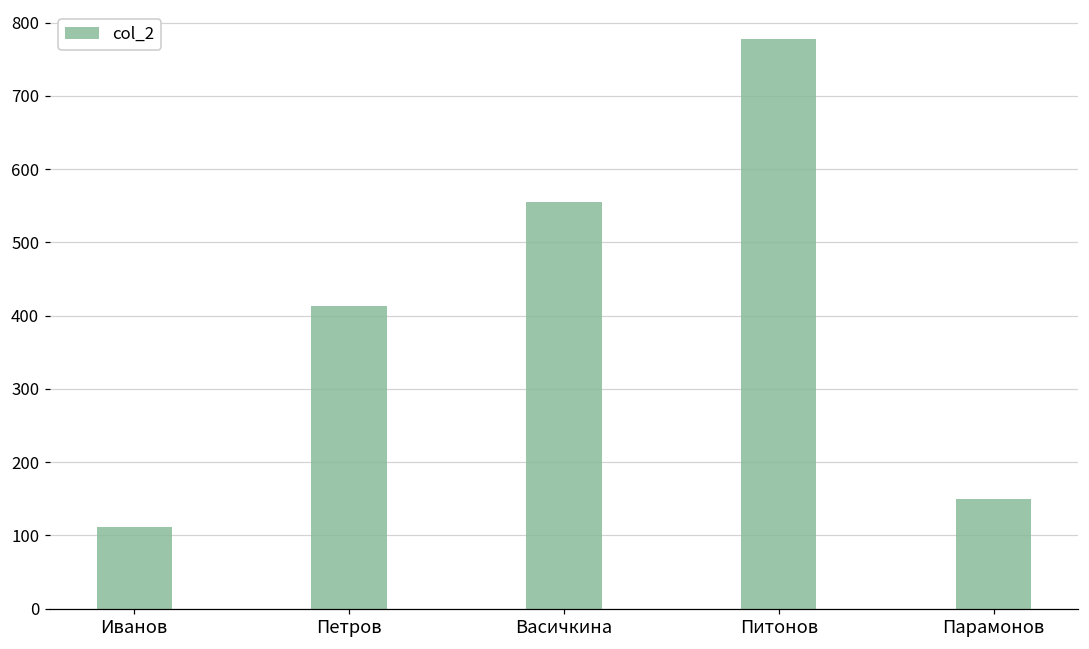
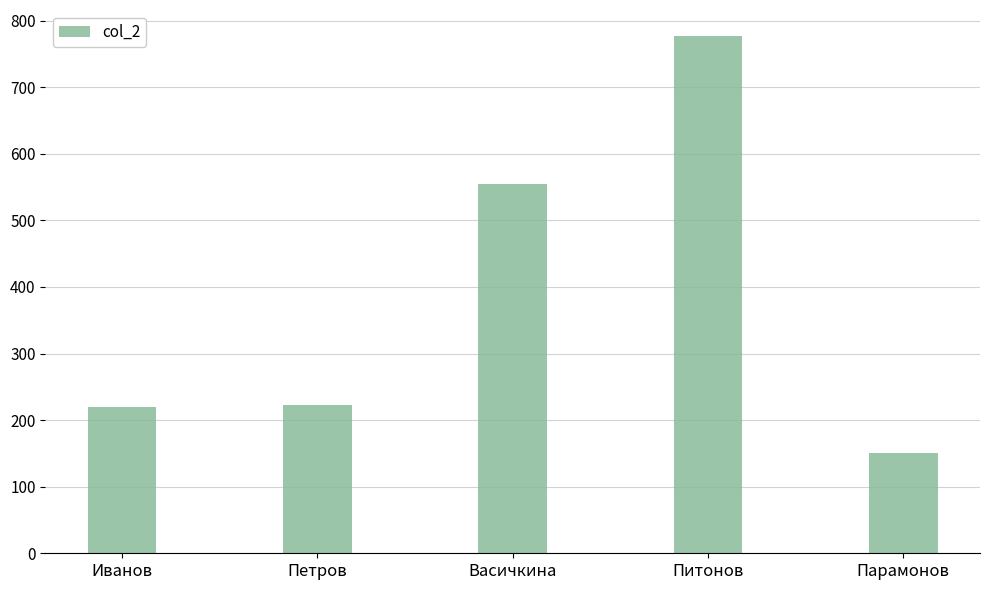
Иванов: 110 -> 220
Петров: 410 -> 220
